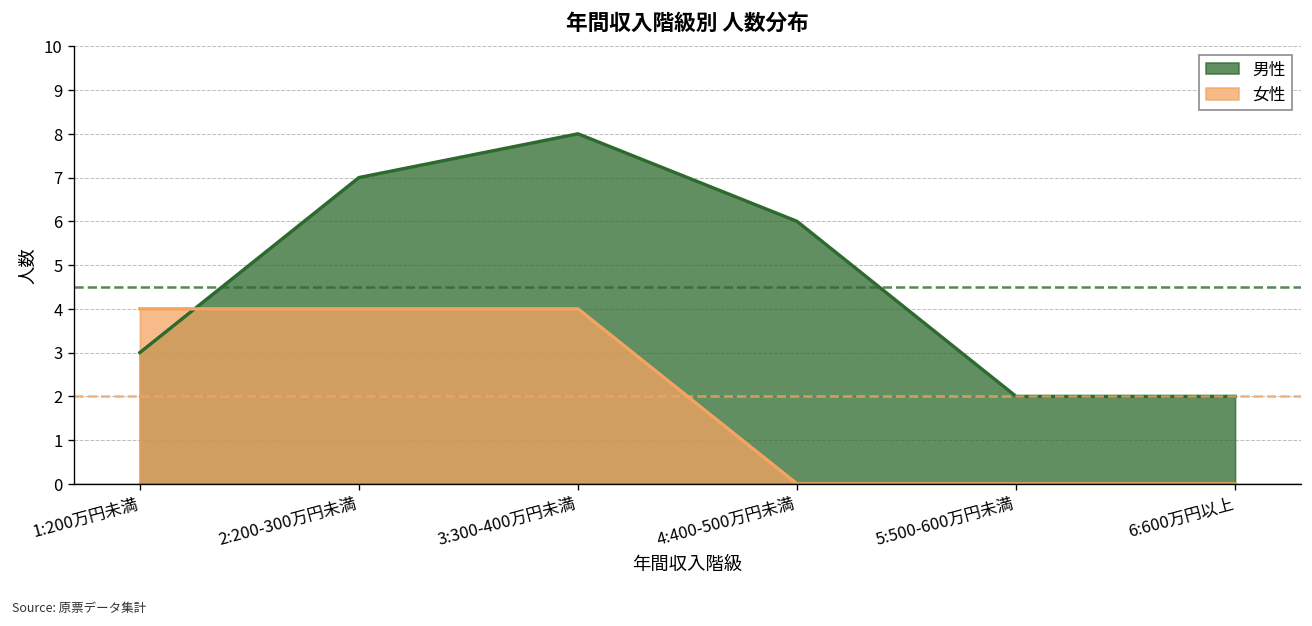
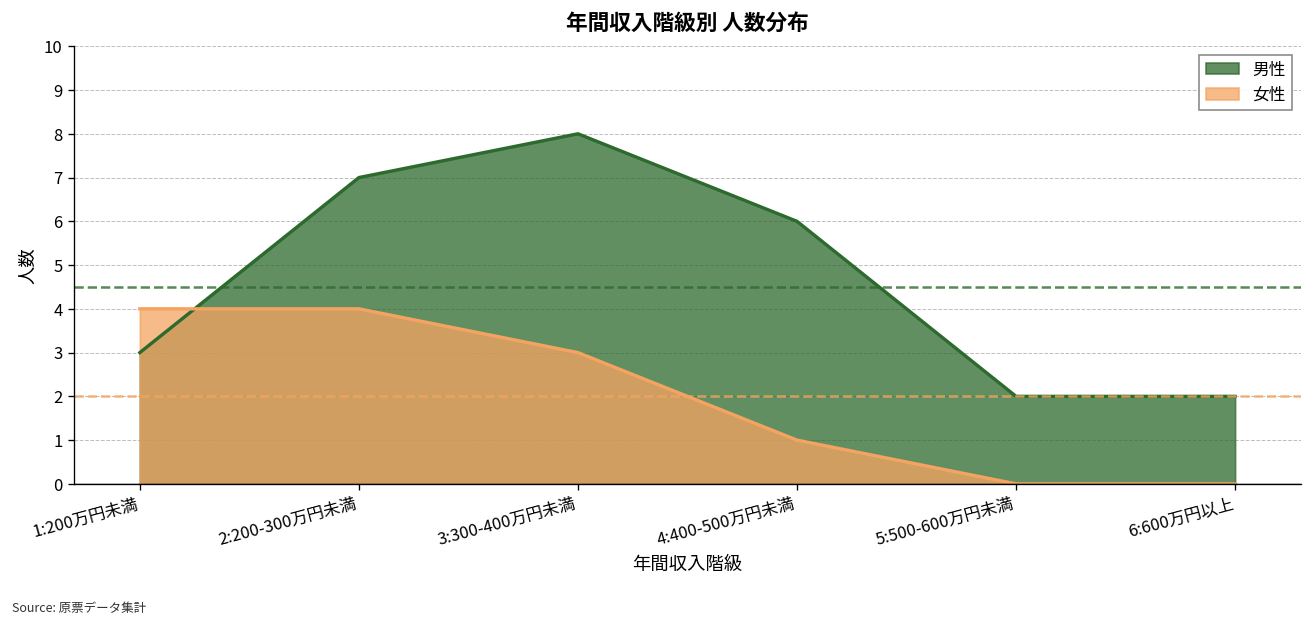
女性, 3:300-400万円未満: 4 -> 3
女性, 4:400-500万円未満: 0 -> 1
